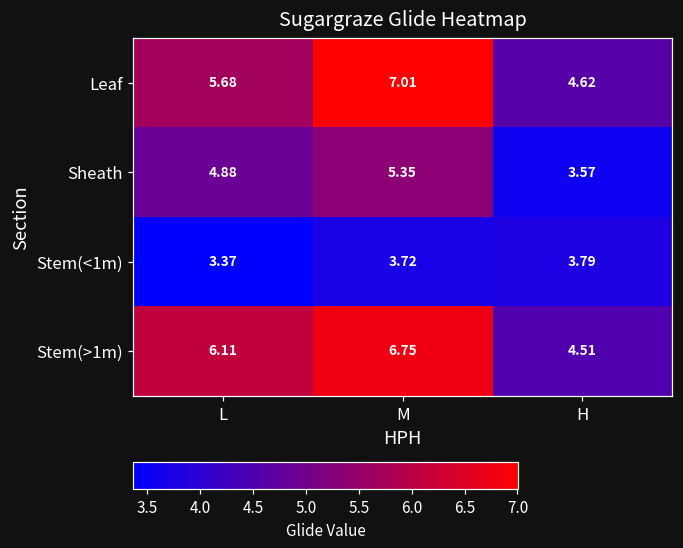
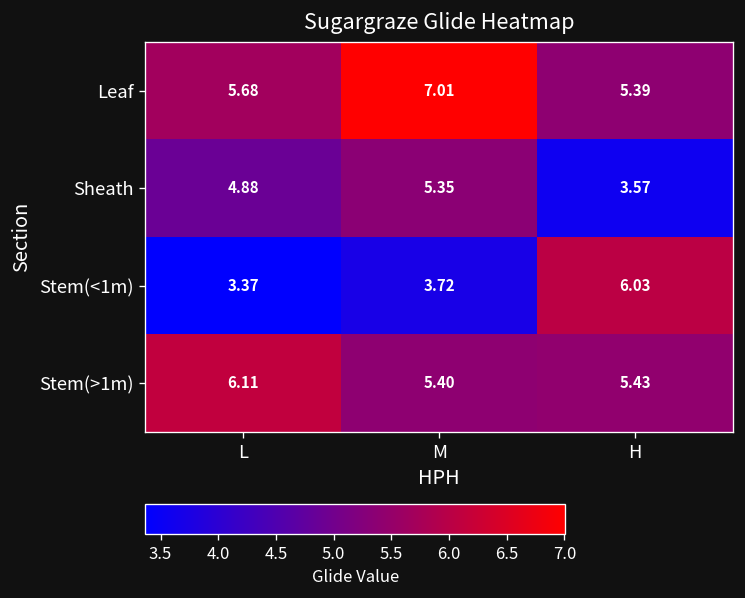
Leaf, H: 4.62 -> 5.39
Stem(<1m), H: 3.79 -> 6.03
Stem(>1m), M: 6.75 -> 5.40
Stem(>1m), H: 4.51 -> 5.43
